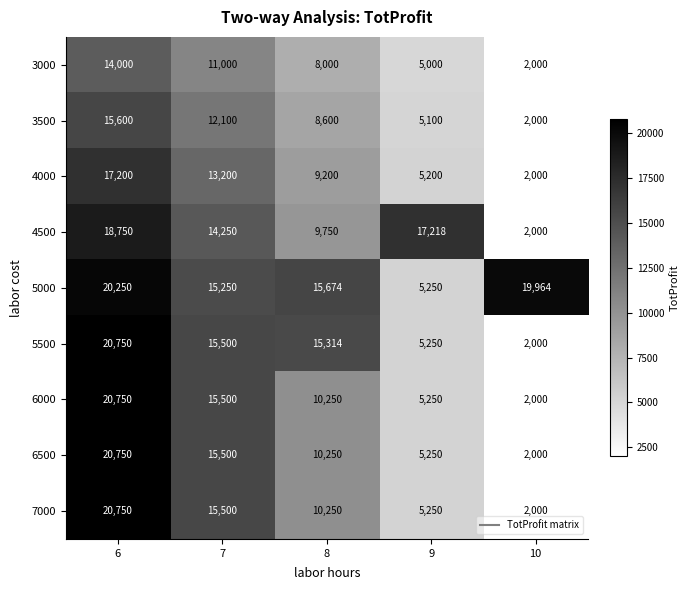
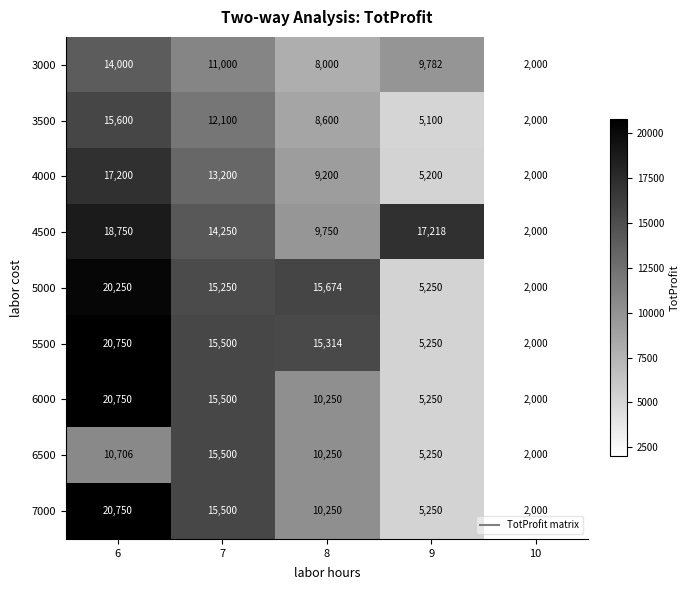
3000, 9: 5,000 -> 9,782
5000, 10: 19,964 -> 2,000
6500, 6: 20,750 -> 10,706
